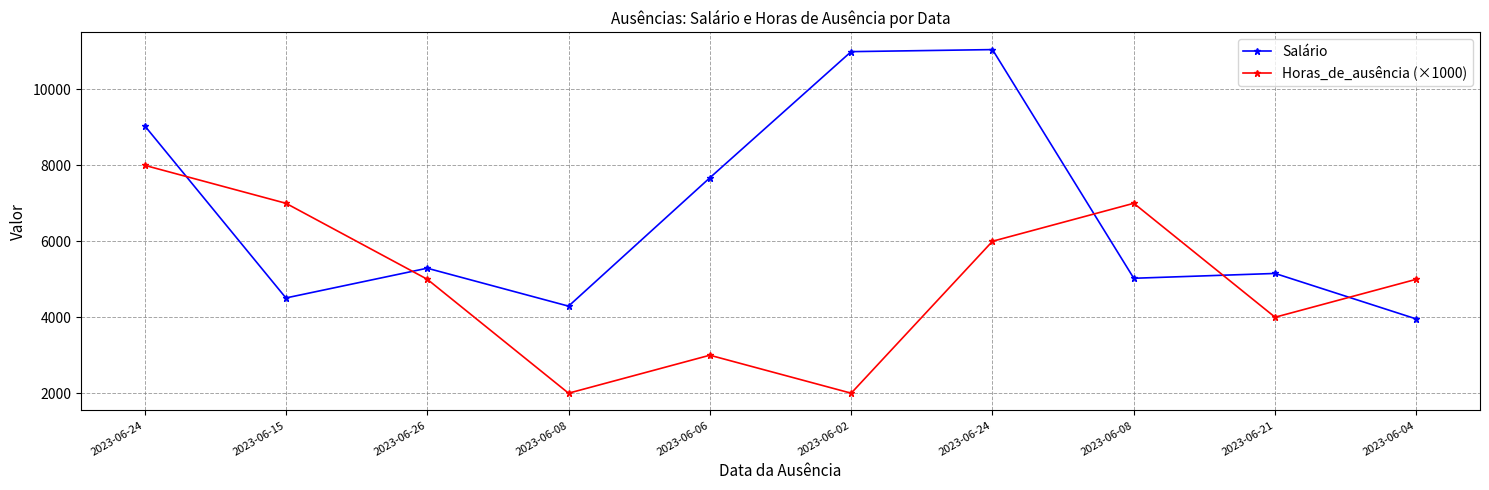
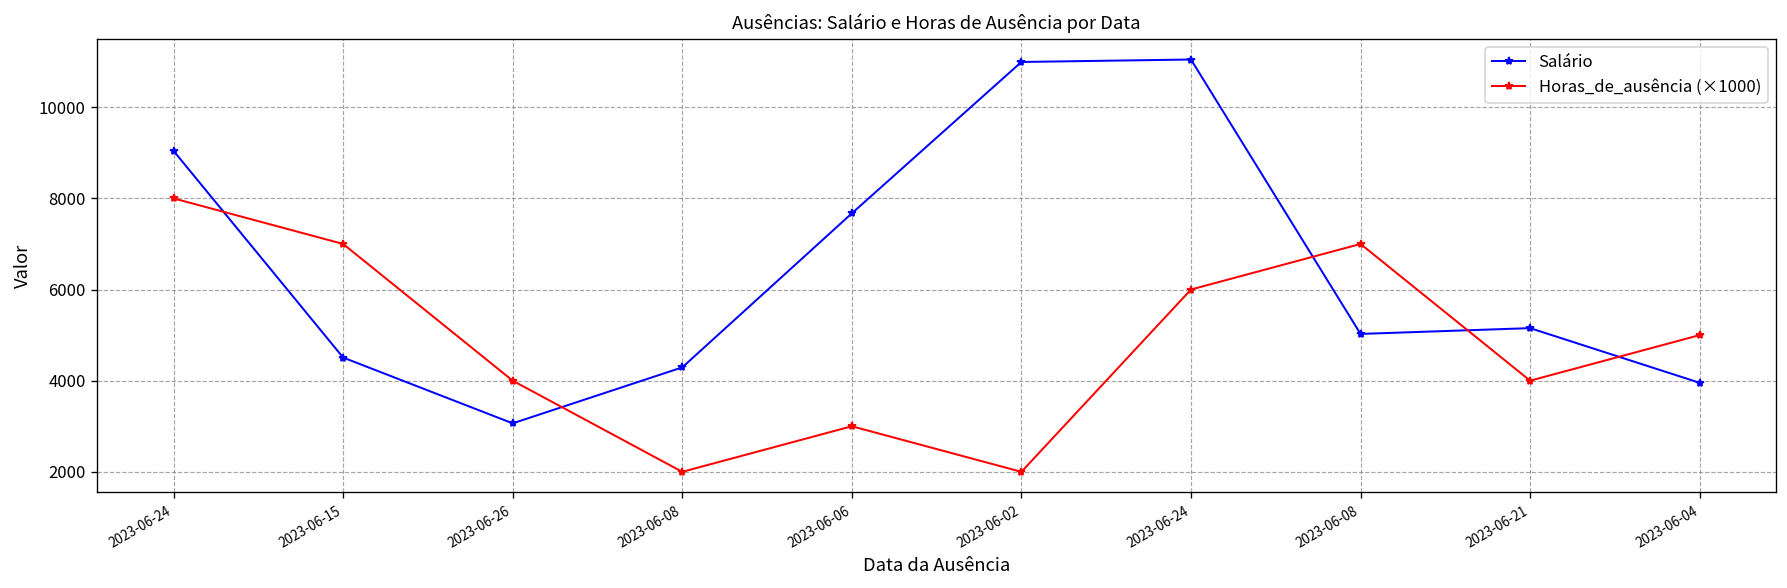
Salário, 2023-06-26: 5300 -> 3100
Horas_de_ausência (×1000), 2023-06-26: 5000 -> 4000
